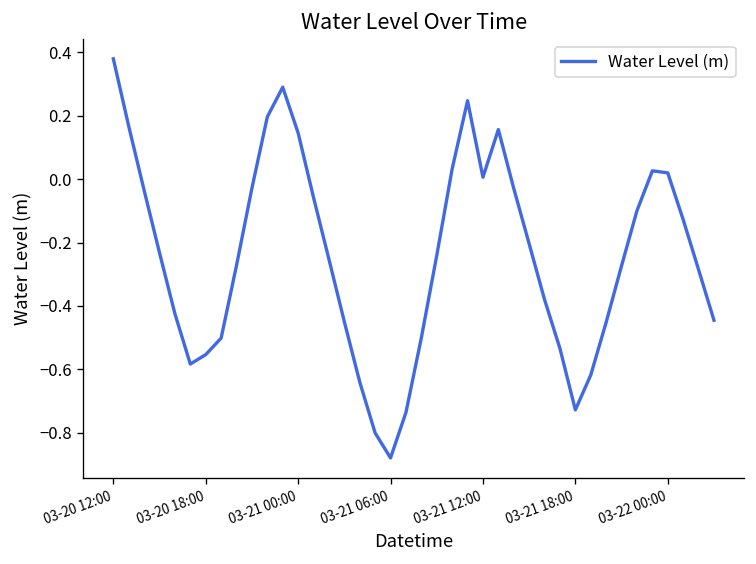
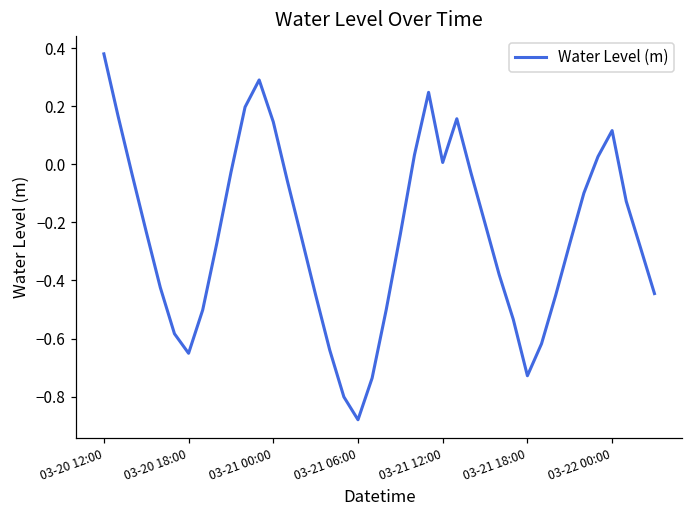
03-20 18:00: -0.55 -> -0.65
03-22 00:00: 0.02 -> 0.12
